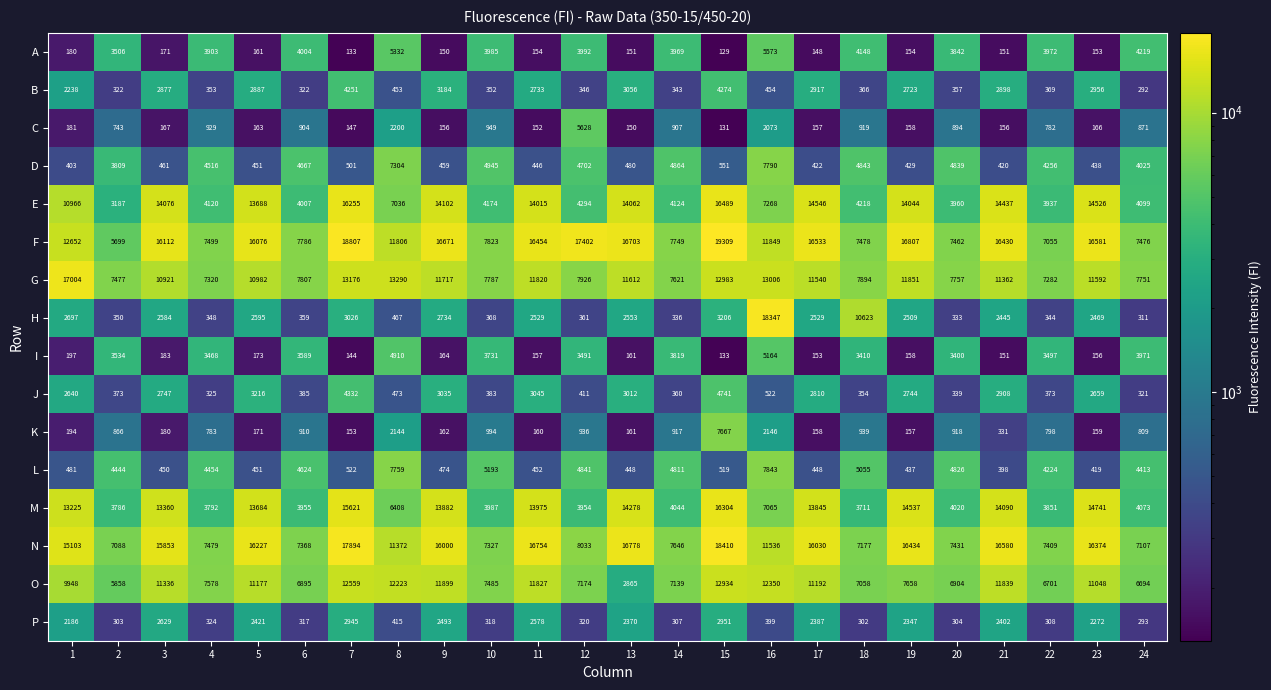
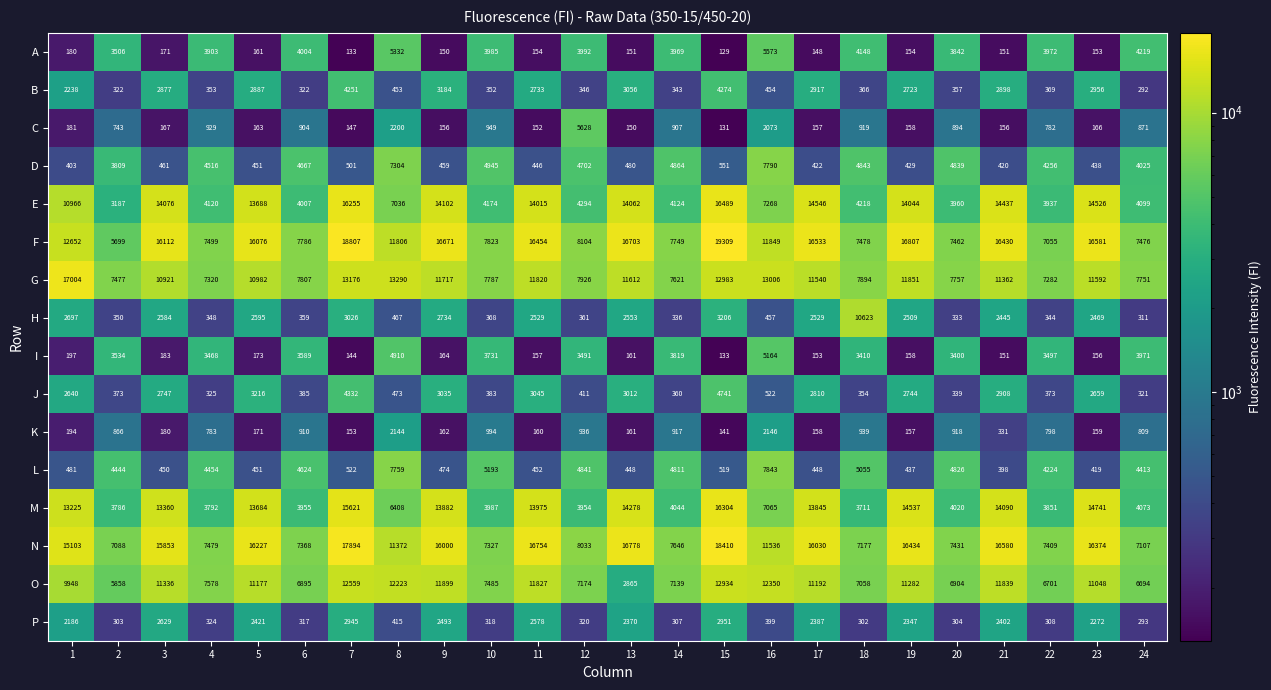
F, 12: 17402 -> 8104
H, 16: 18347 -> 457
K, 15: 7667 -> 141
O, 19: 7658 -> 11282
